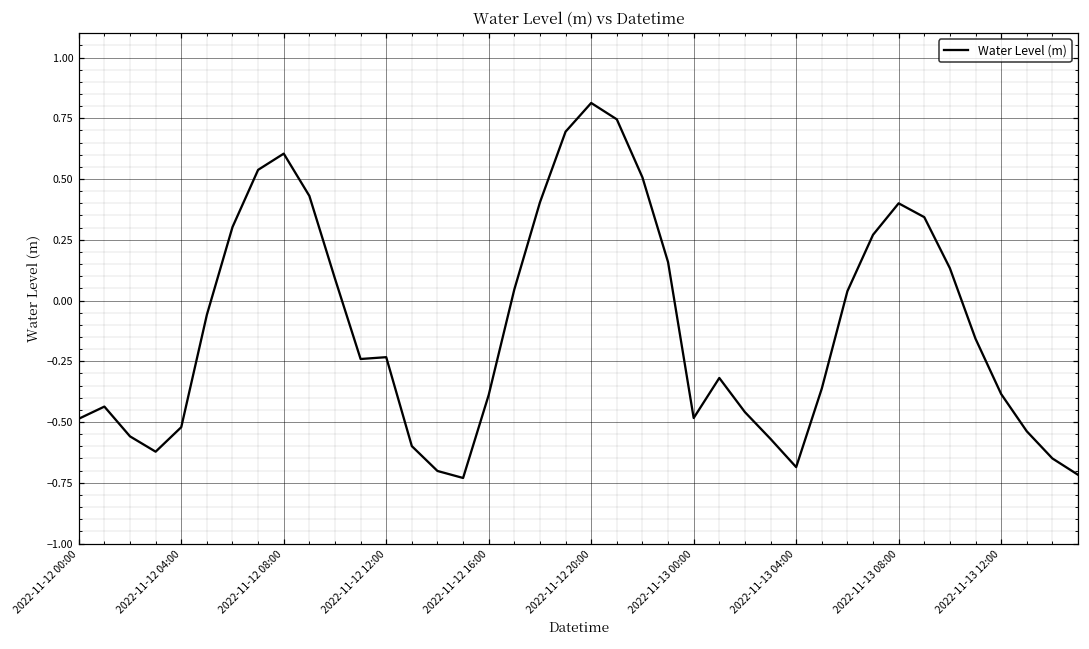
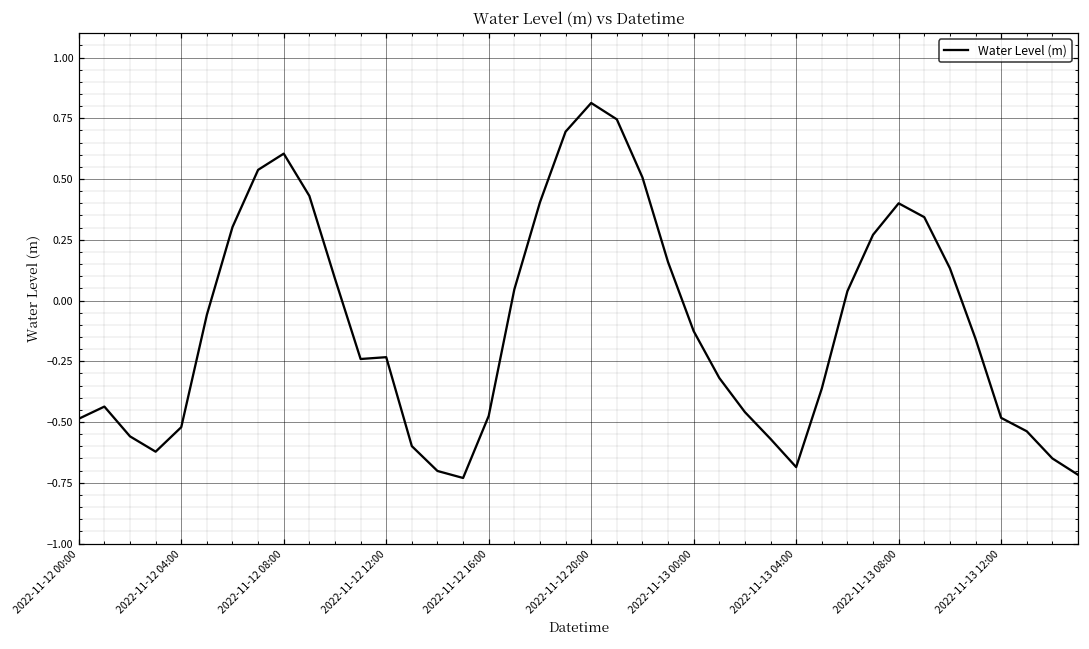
2022-11-12 16:00: -0.39 -> -0.47
2022-11-13 00:00: -0.48 -> -0.13
2022-11-13 12:00: -0.38 -> -0.48
